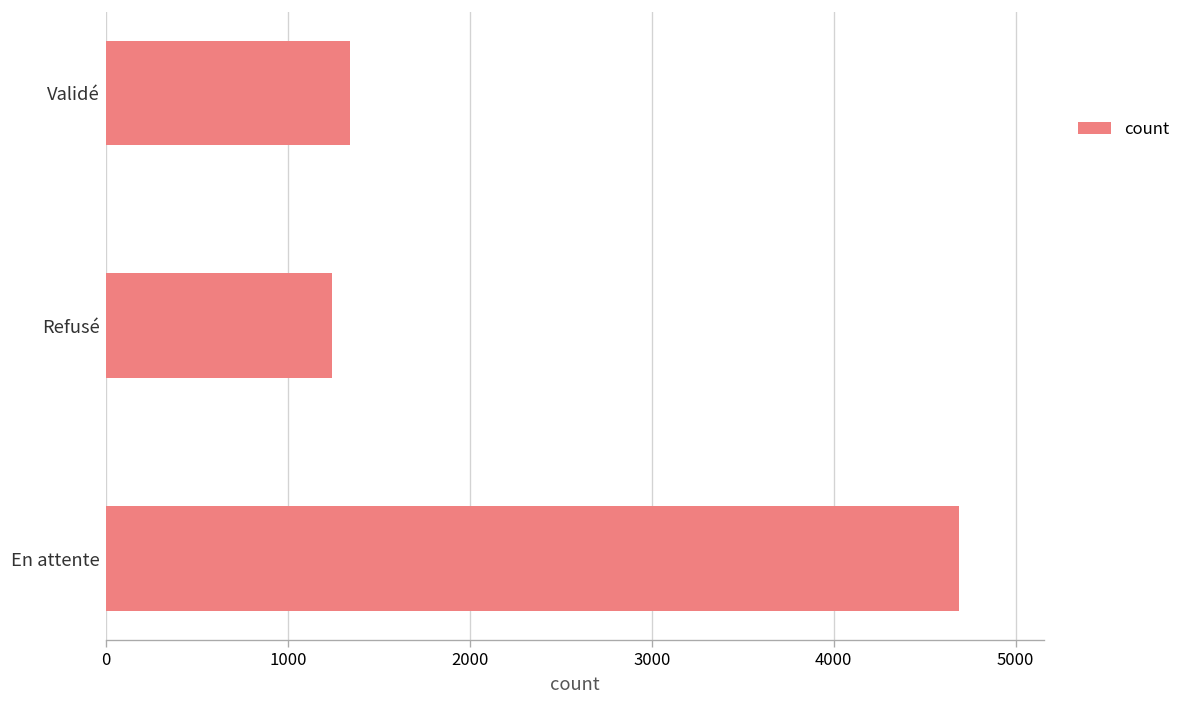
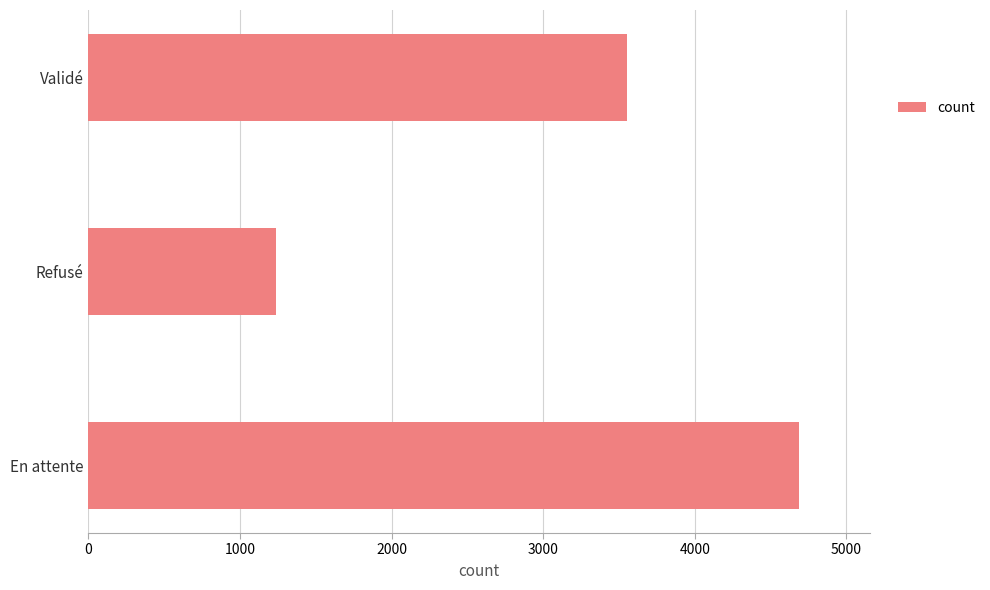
Validé: 1340 -> 3550
